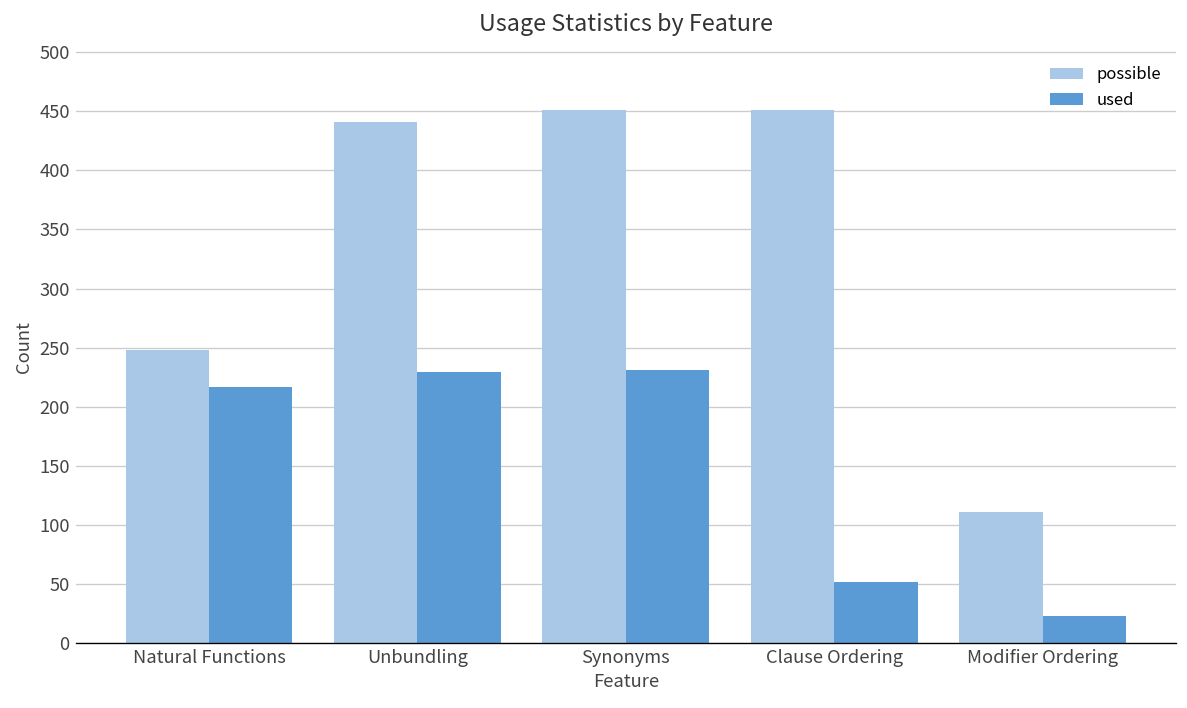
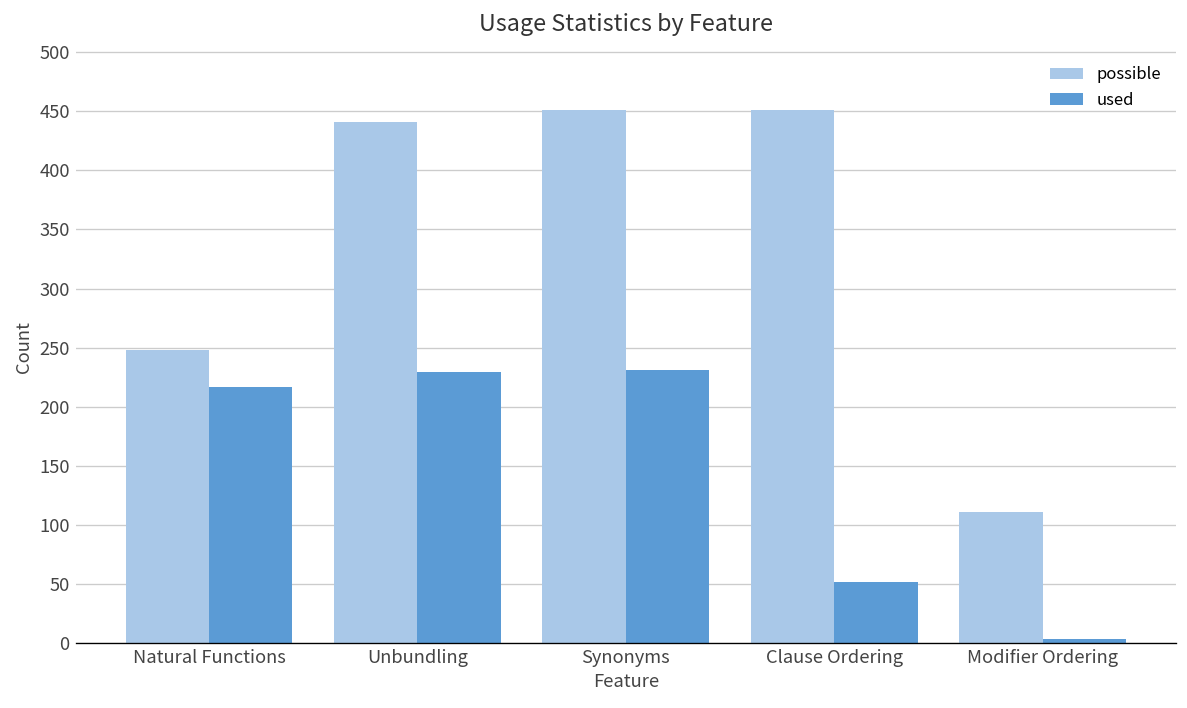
used, Modifier Ordering: 20 -> 0
